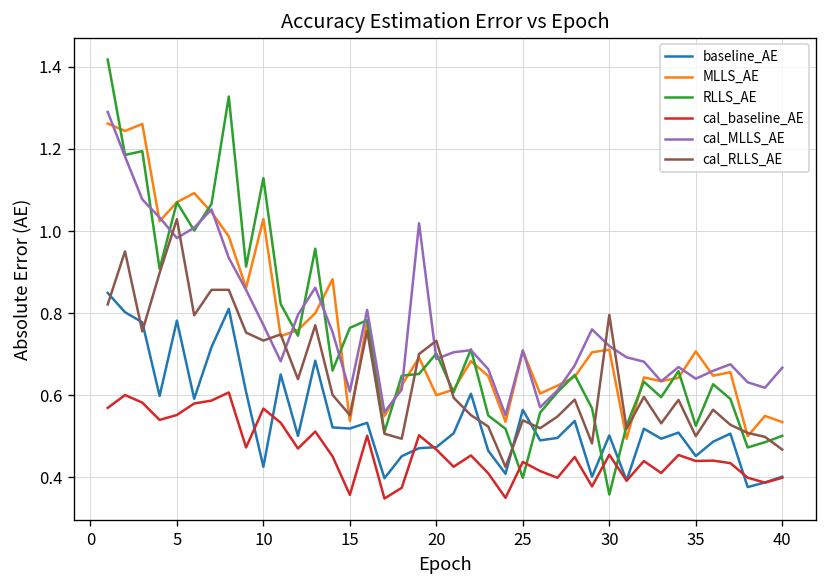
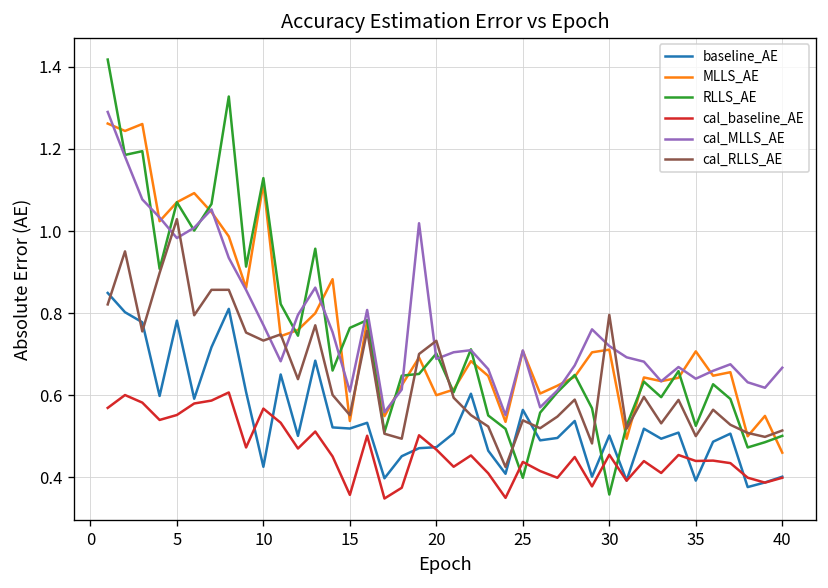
MLLS_AE, 10: 1.03 -> 1.12
baseline_AE, 35: 0.45 -> 0.39
MLLS_AE, 40: 0.53 -> 0.46
cal_RLLS_AE, 40: 0.47 -> 0.51
